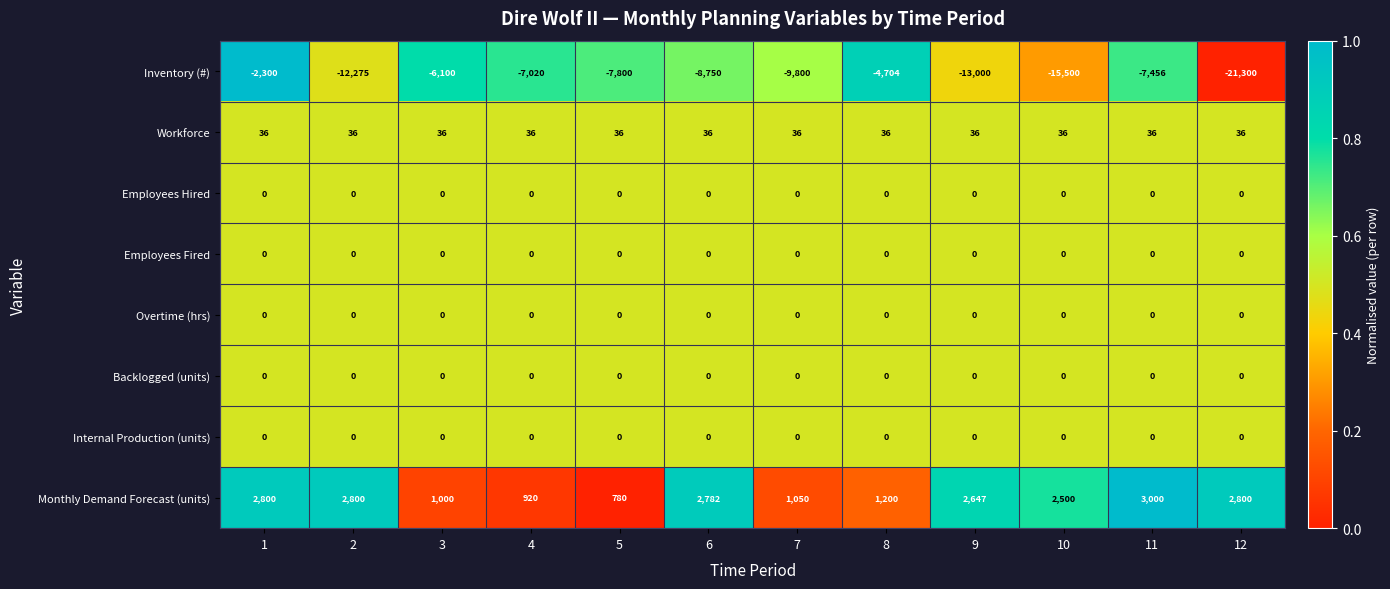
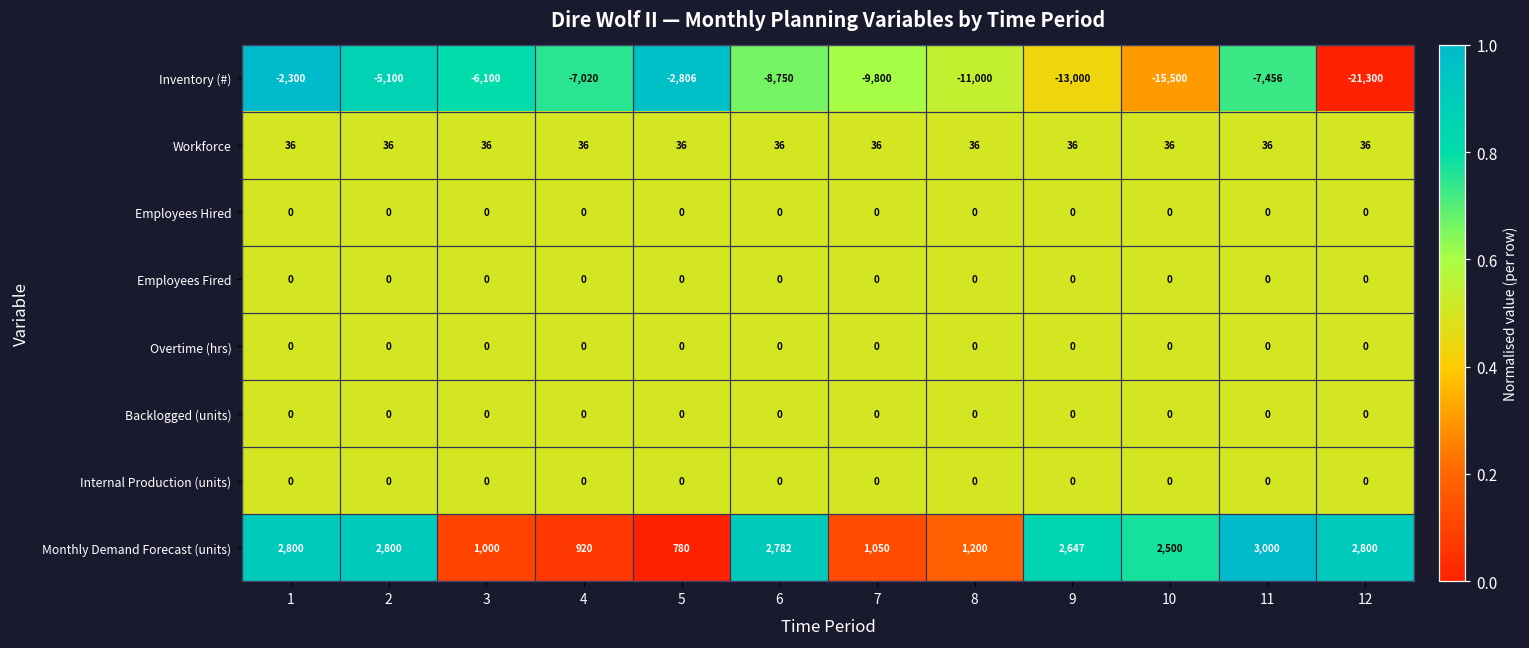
Inventory (#), 2: -12,275 -> -5,100
Inventory (#), 5: -7,800 -> -2,806
Inventory (#), 8: -4,704 -> -11,000
